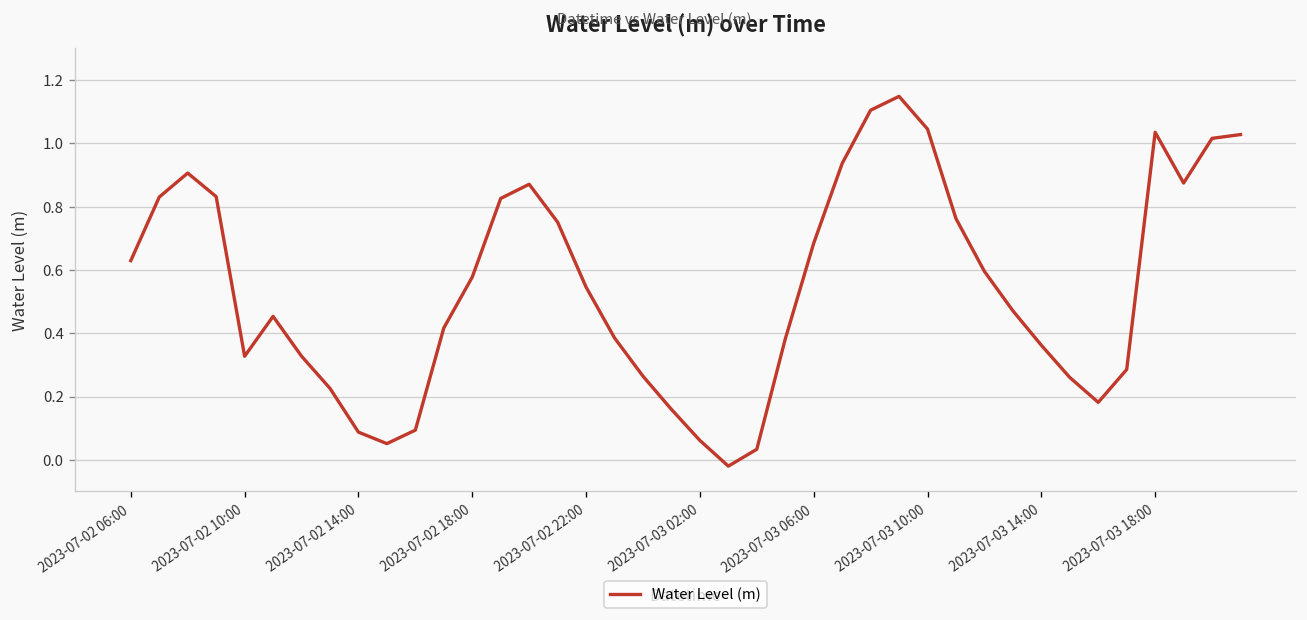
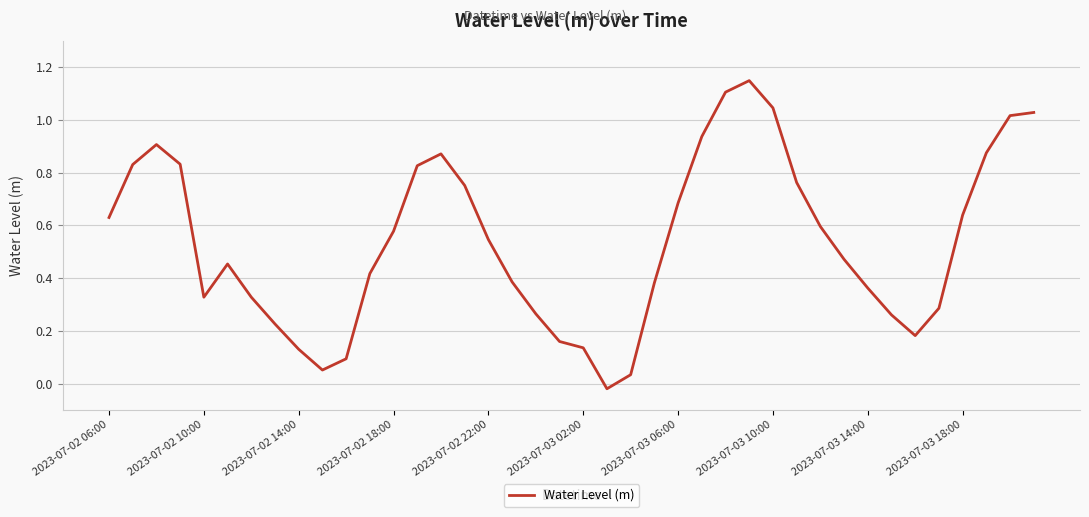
2023-07-02 14:00: 0.09 -> 0.13
2023-07-03 02:00: 0.06 -> 0.14
2023-07-03 18:00: 1.04 -> 0.64
